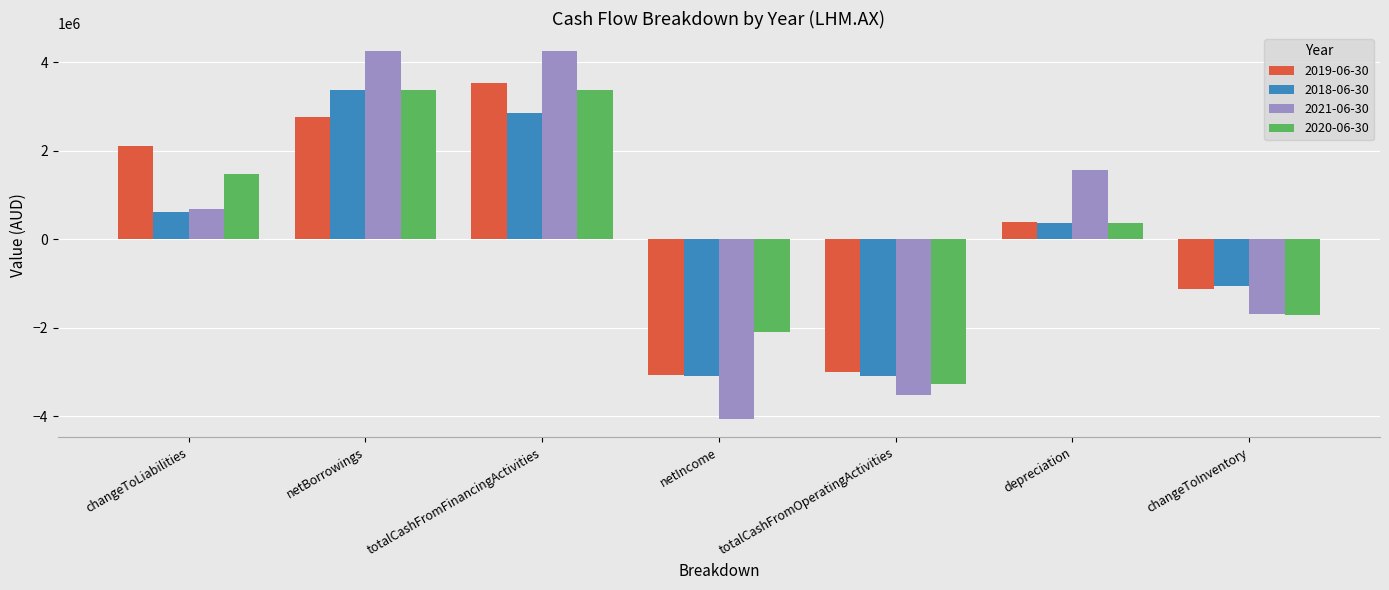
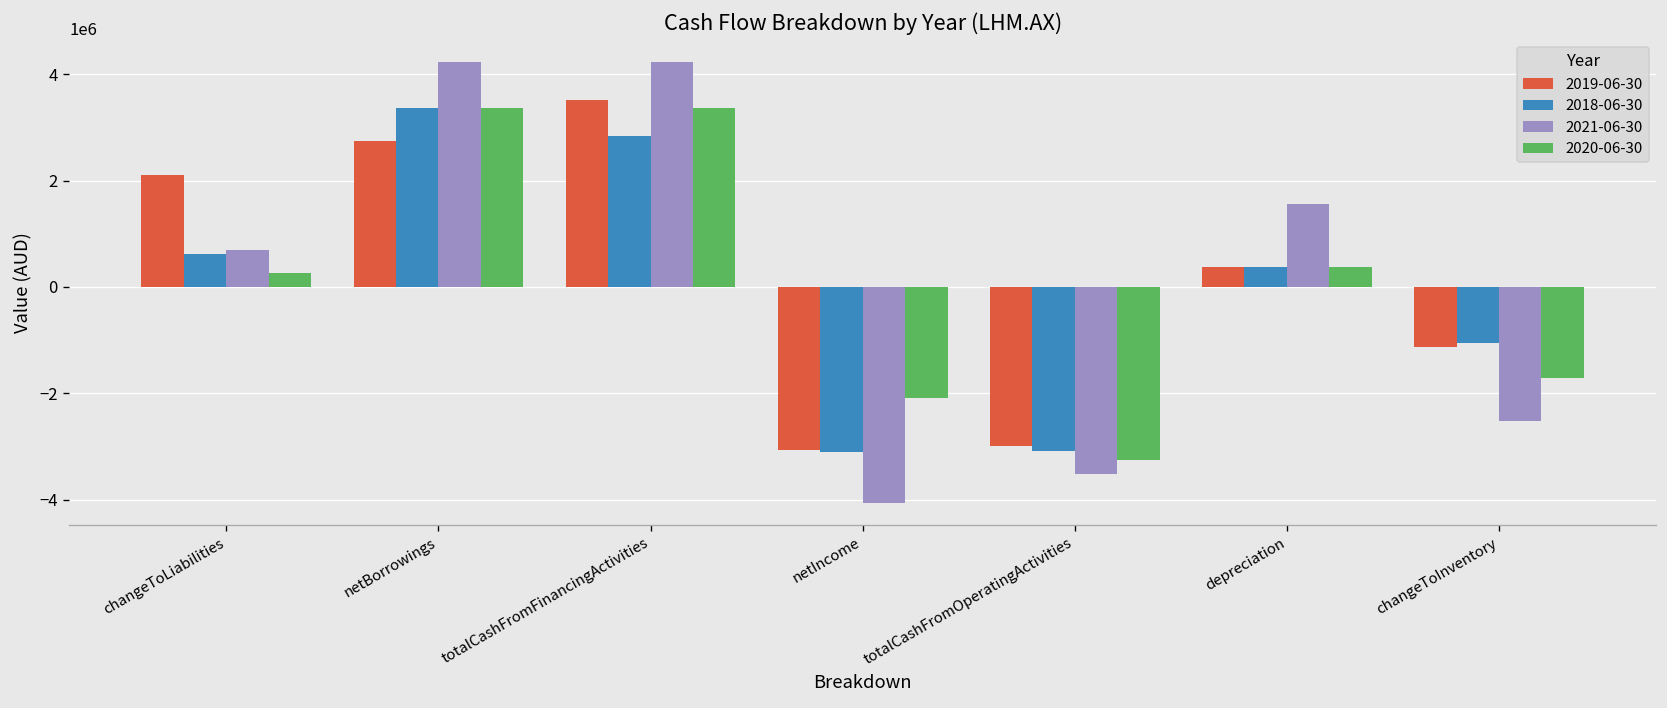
2020-06-30, changeToLiabilities: 1500000 -> 300000
2021-06-30, changeToInventory: -1700000 -> -2500000
